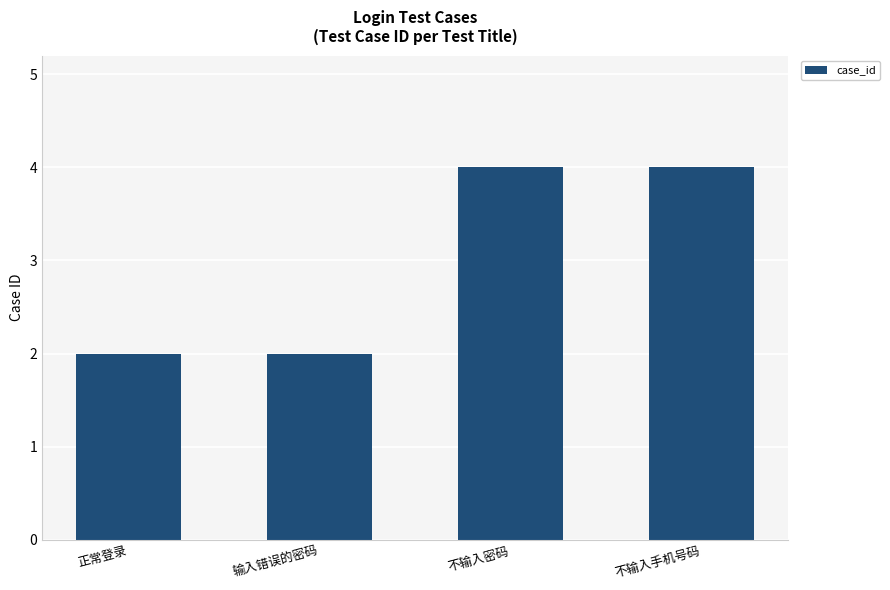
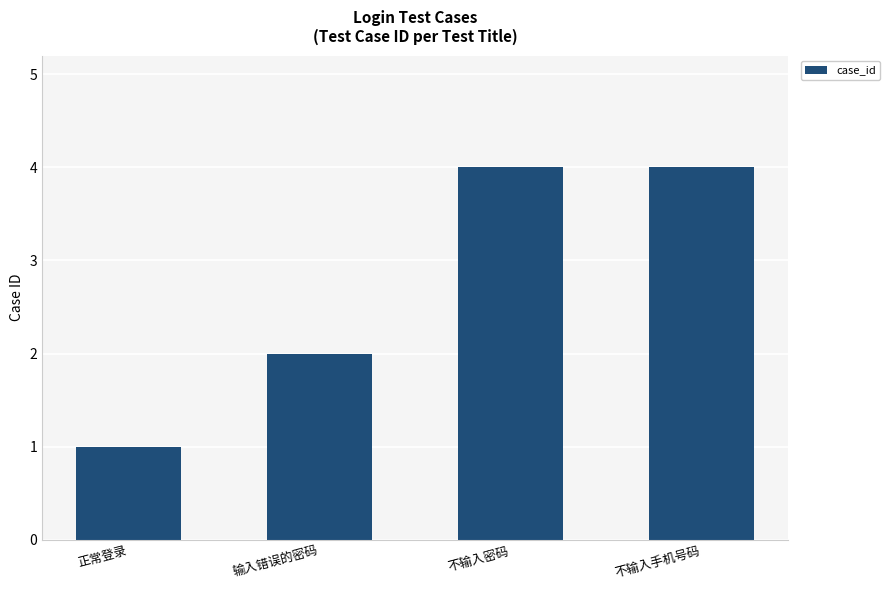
正常登录: 2 -> 1
